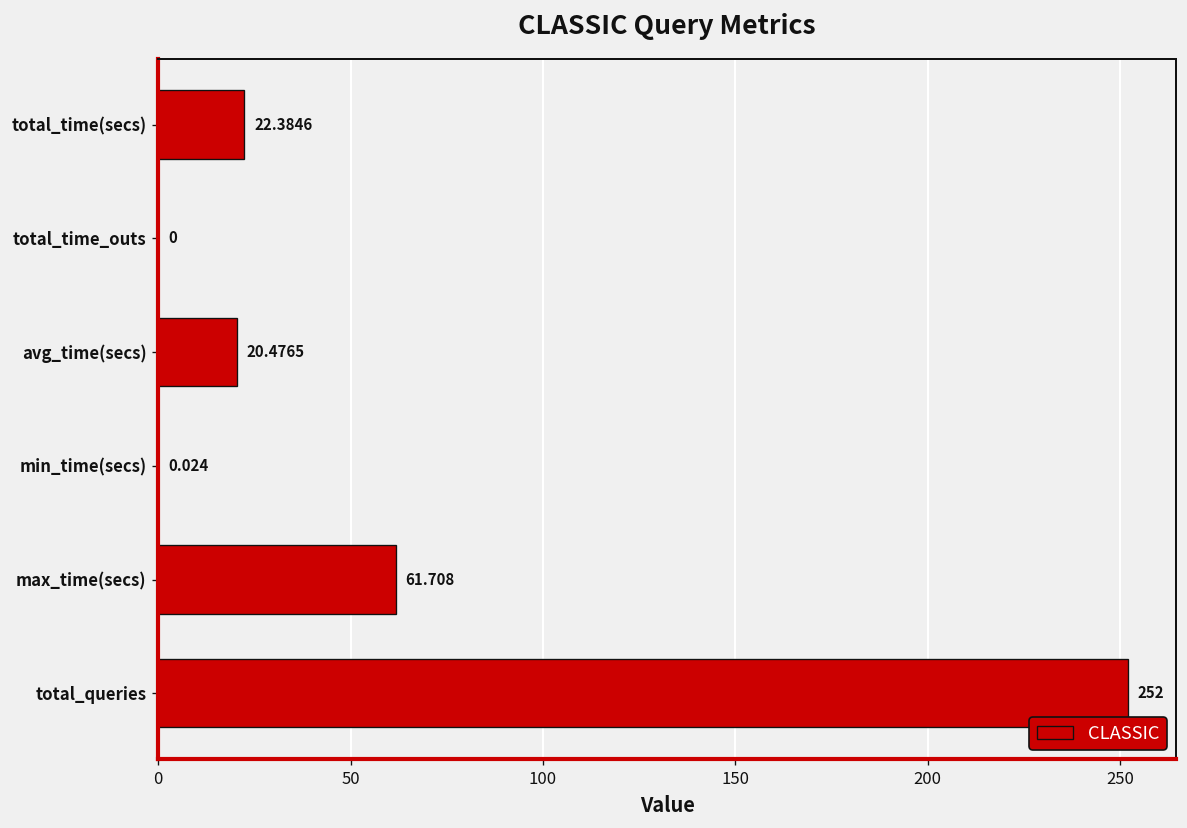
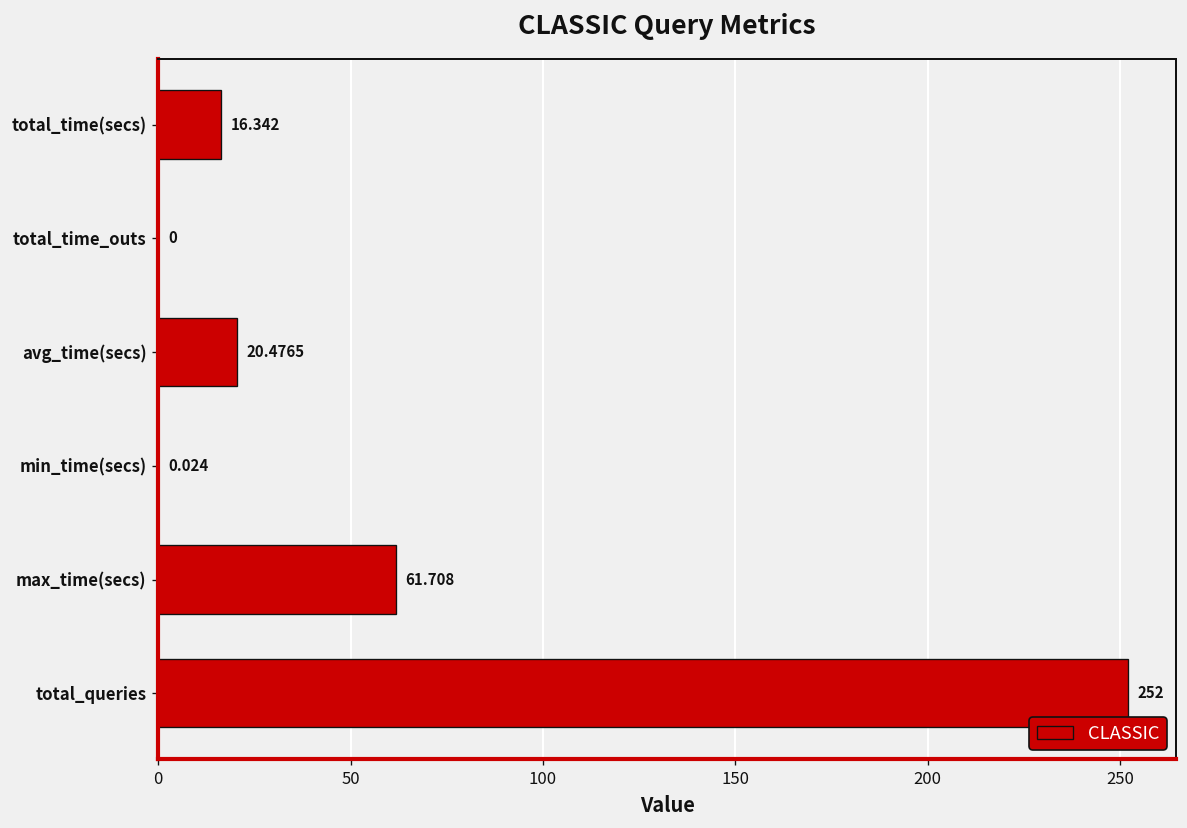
total_time(secs): 22.3846 -> 16.342
